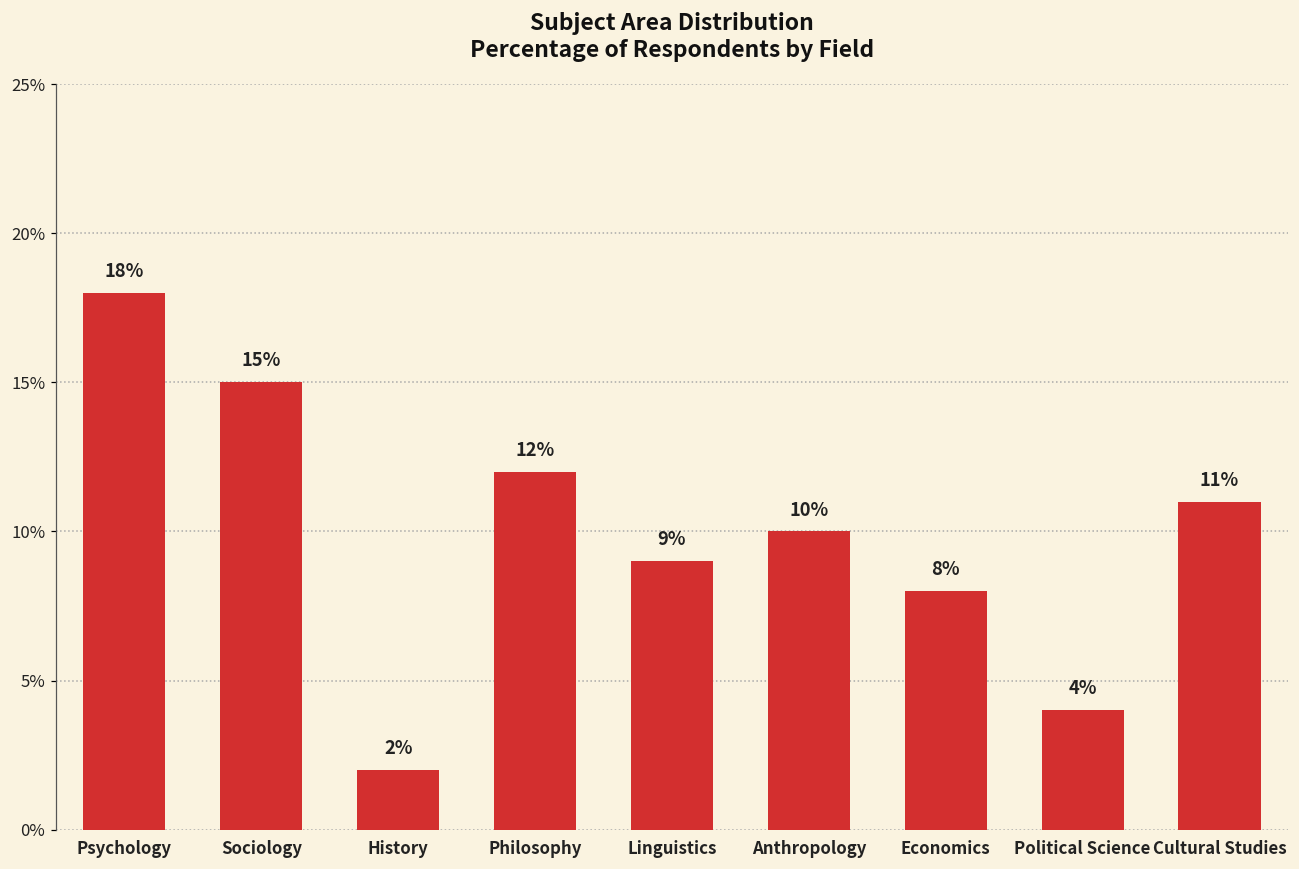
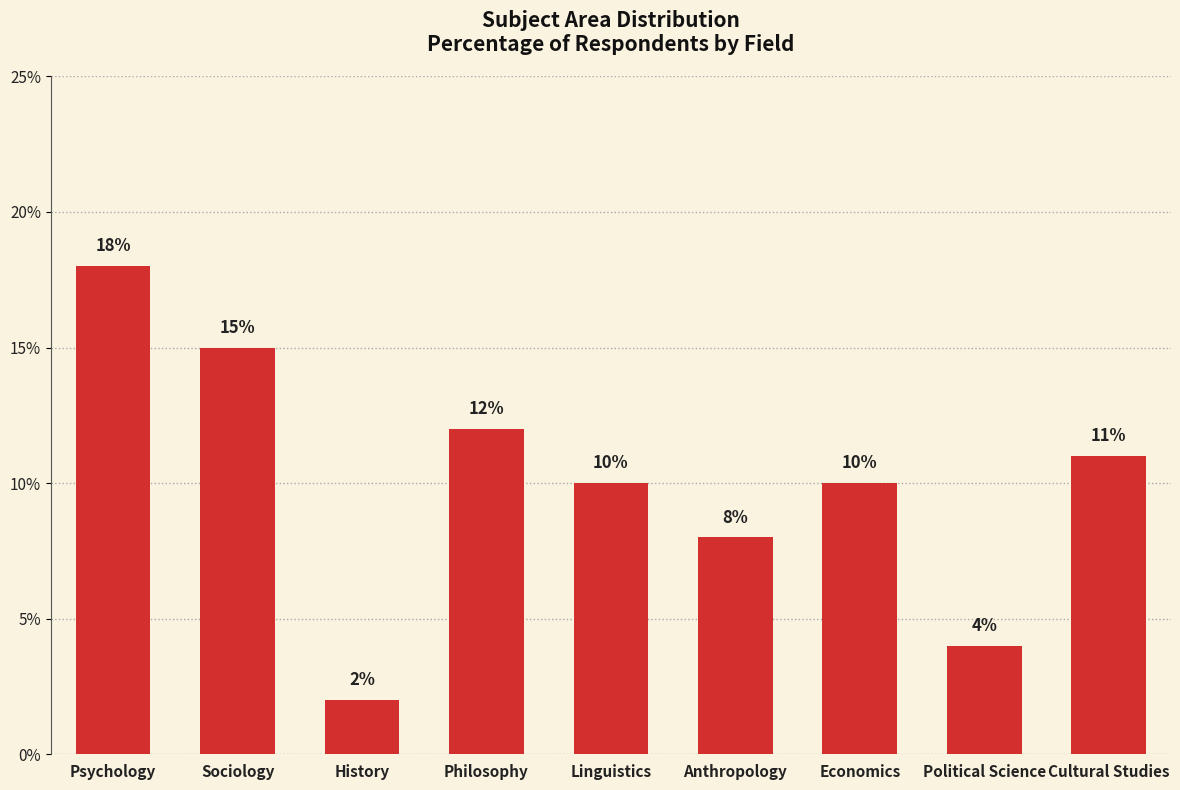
Linguistics: 9% -> 10%
Anthropology: 10% -> 8%
Economics: 8% -> 10%
